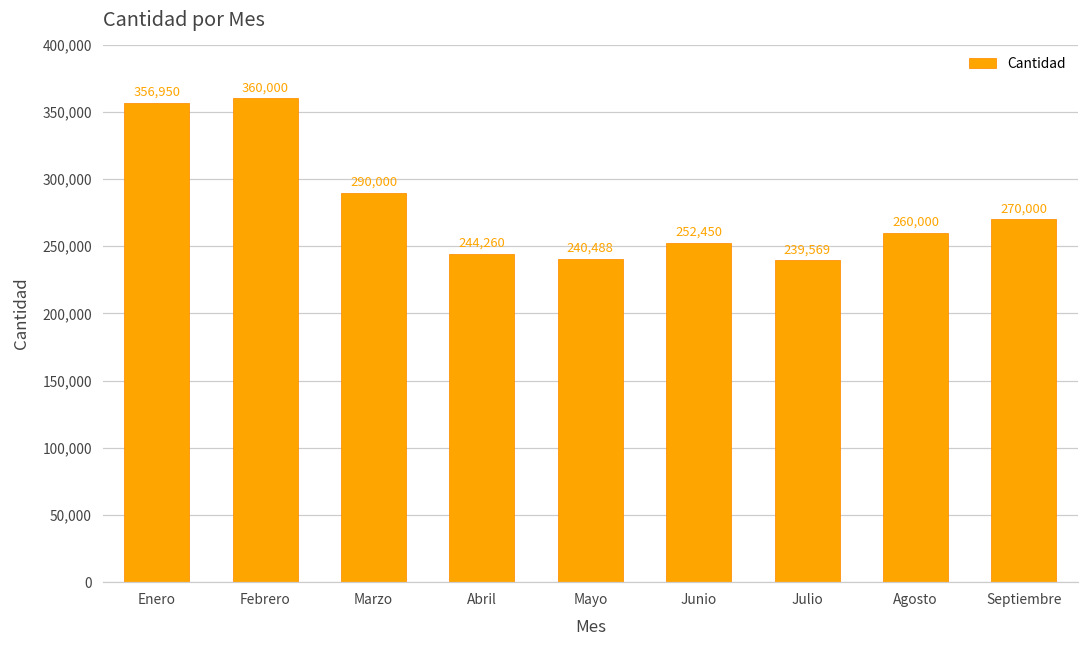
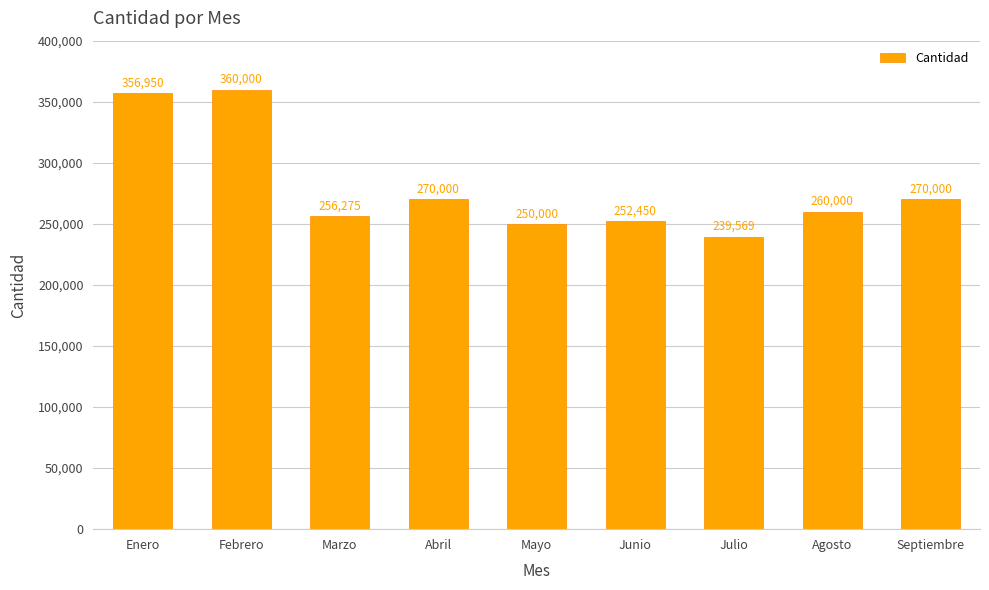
Marzo: 290,000 -> 256,275
Abril: 244,260 -> 270,000
Mayo: 240,488 -> 250,000
